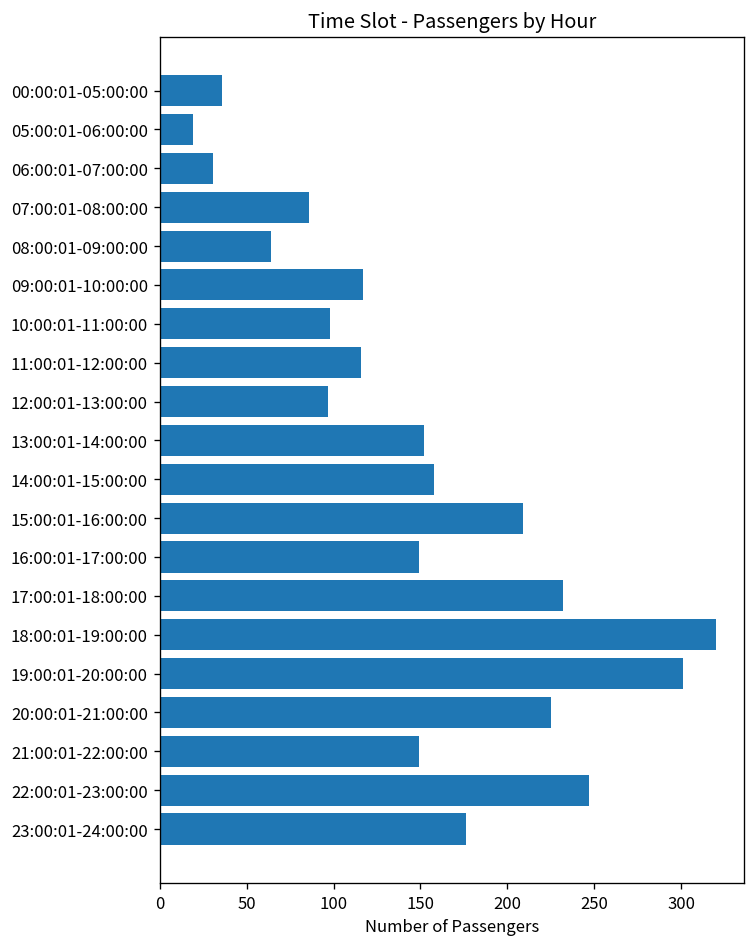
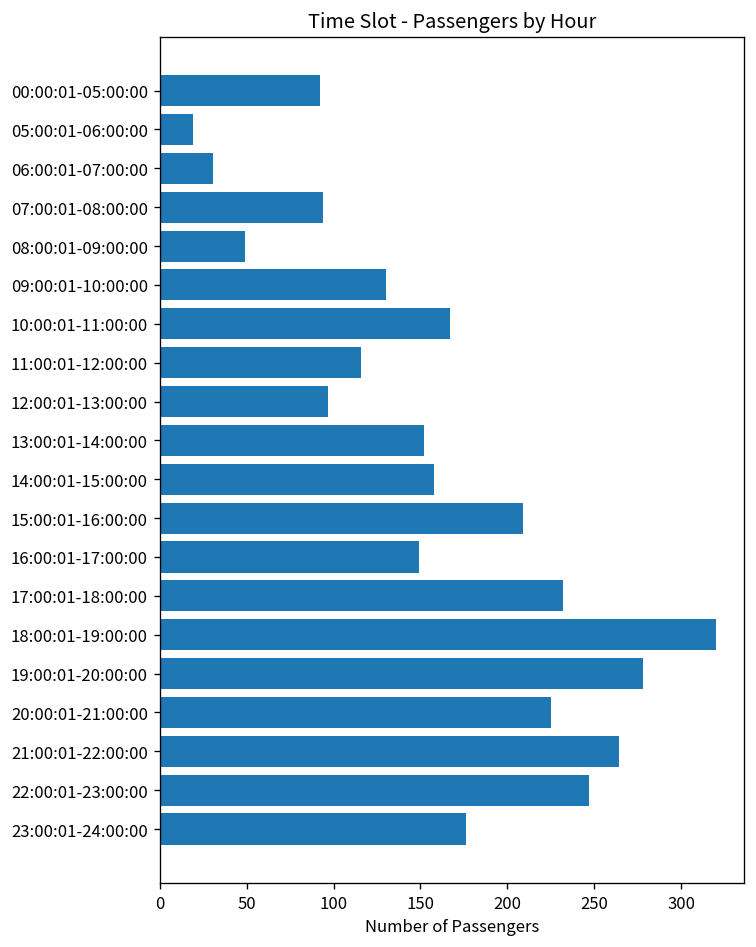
00:00:01-05:00:00: 36 -> 92
07:00:01-08:00:00: 86 -> 94
08:00:01-09:00:00: 64 -> 49
09:00:01-10:00:00: 117 -> 130
10:00:01-11:00:00: 98 -> 167
19:00:01-20:00:00: 301 -> 278
21:00:01-22:00:00: 149 -> 264
